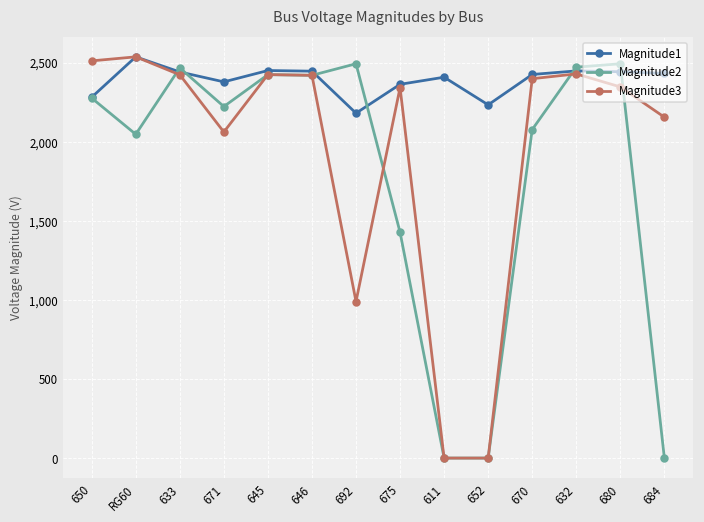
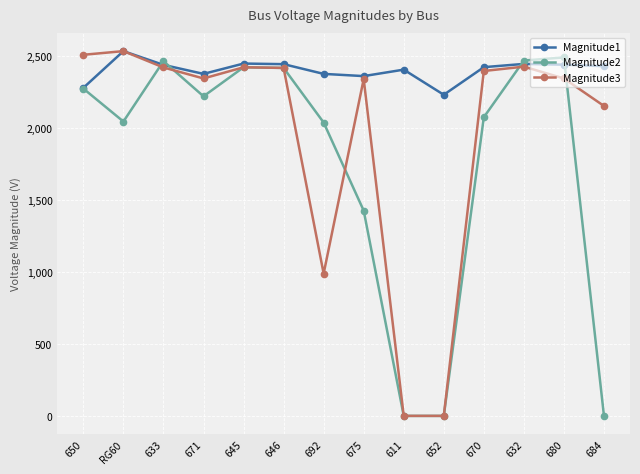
Magnitude3, 671: 2,060 -> 2,350
Magnitude1, 692: 2,180 -> 2,380
Magnitude2, 692: 2,490 -> 2,040
